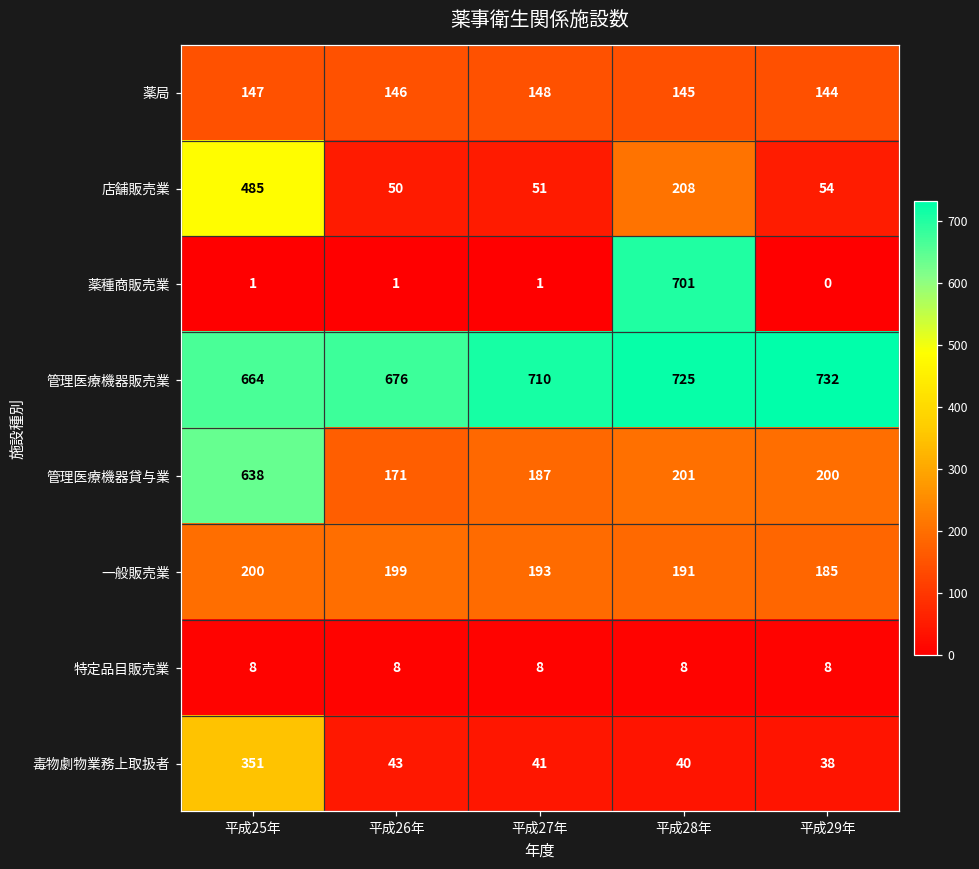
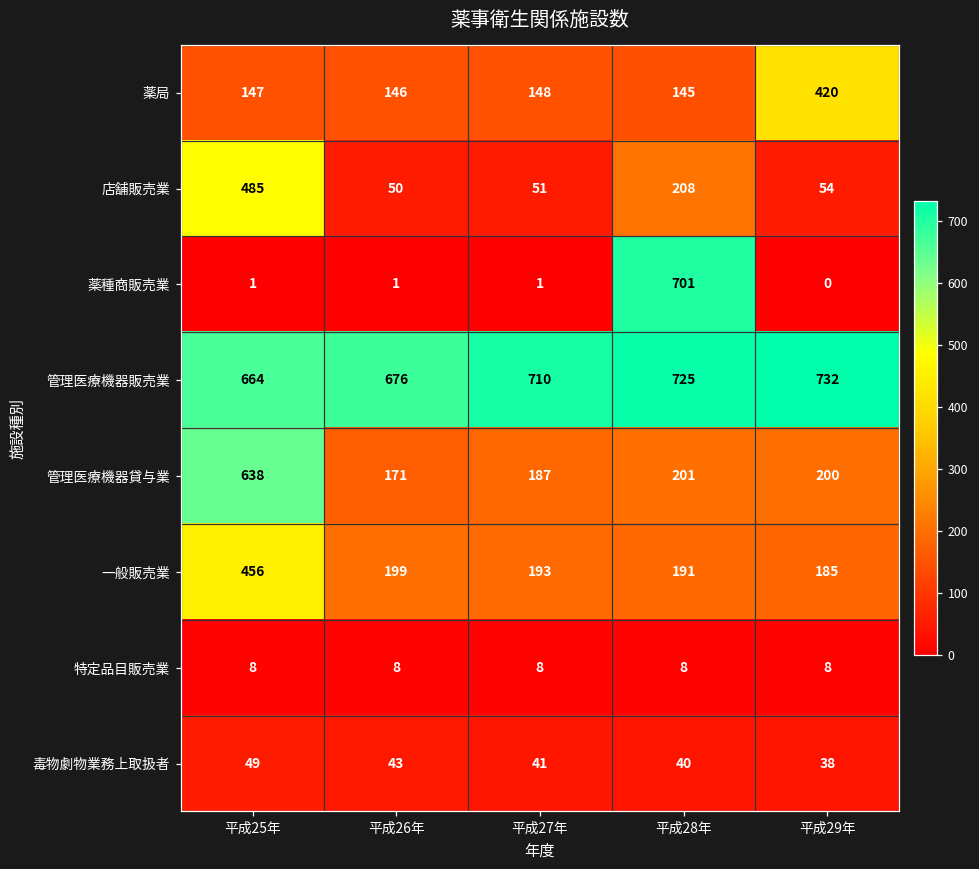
薬局, 平成29年: 144 -> 420
一般販売業, 平成25年: 200 -> 456
毒物劇物業務上取扱者, 平成25年: 351 -> 49
